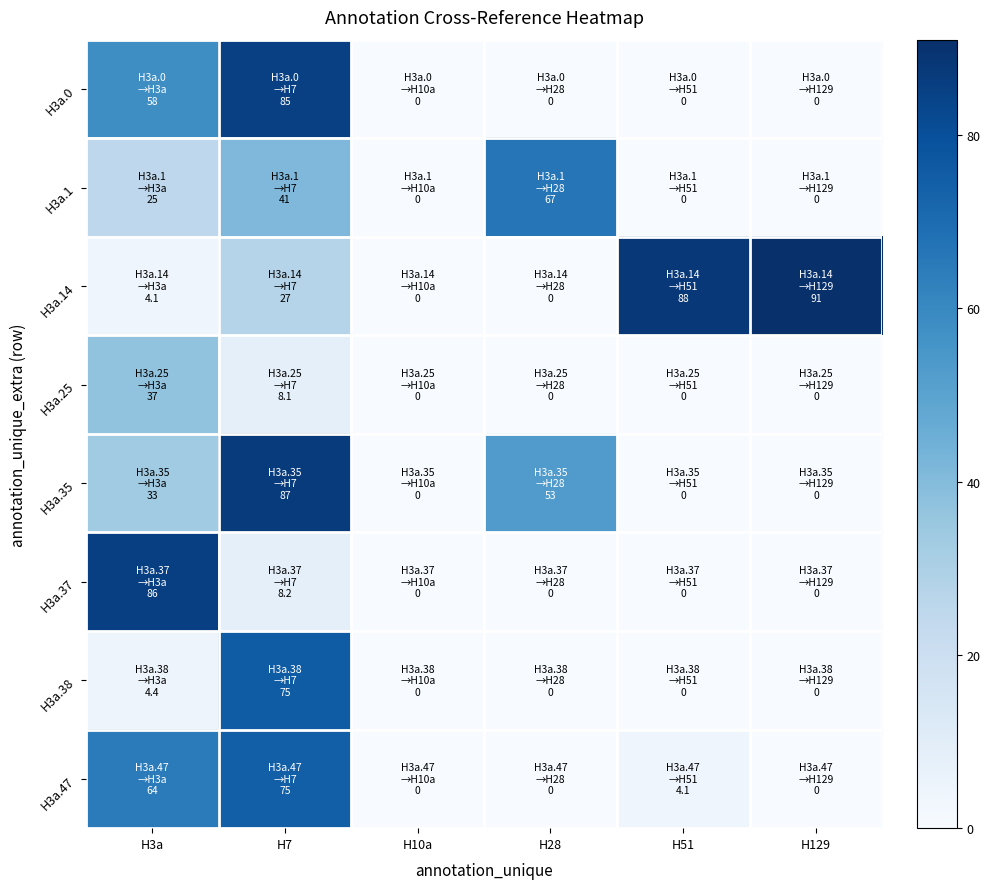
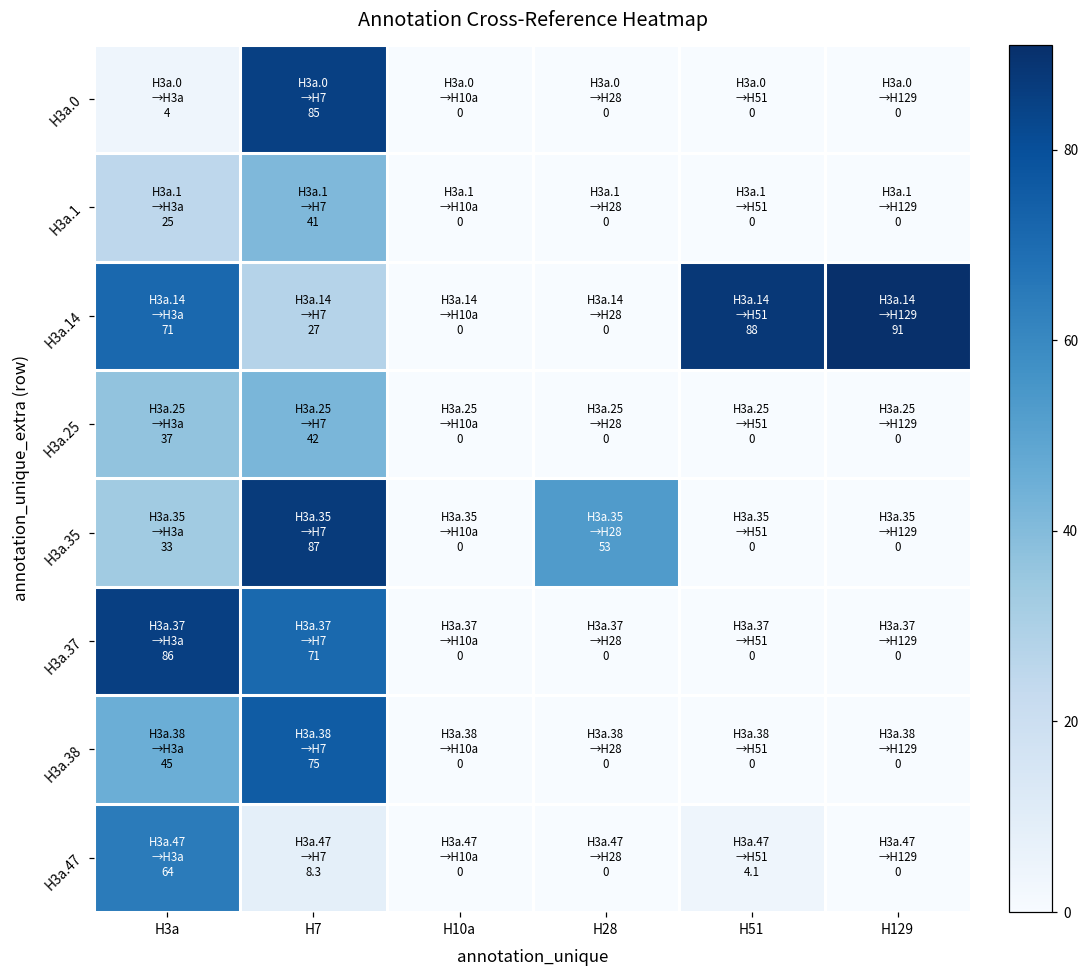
H3a.0, H3a: 58 -> 4
H3a.1, H28: 67 -> 0
H3a.14, H3a: 4.1 -> 71
H3a.25, H7: 8.1 -> 42
H3a.37, H7: 8.2 -> 71
H3a.38, H3a: 4.4 -> 45
H3a.47, H7: 75 -> 8.3
